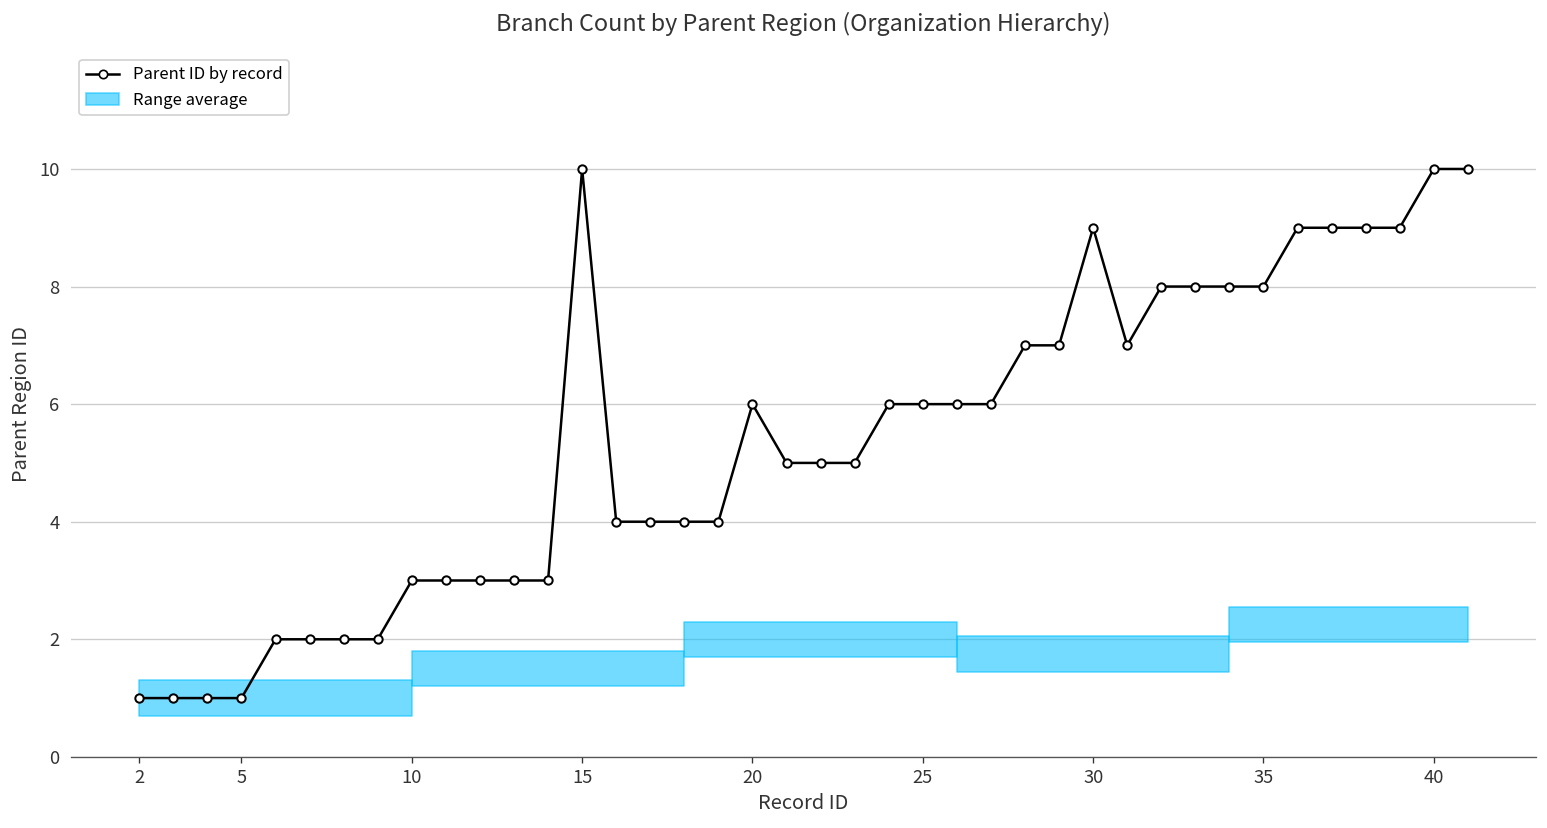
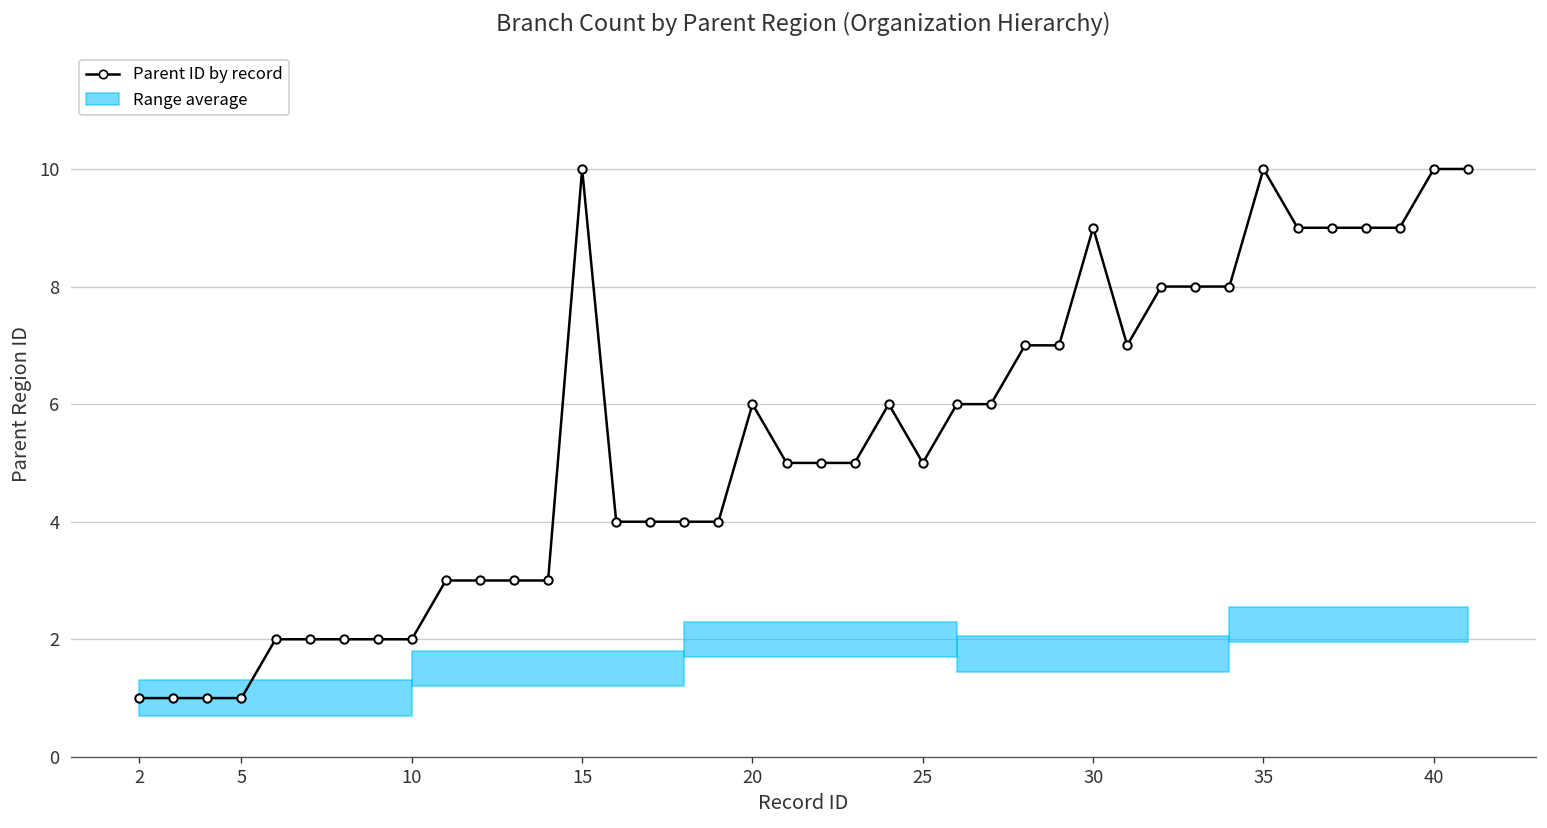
Parent ID by record, 10: 3 -> 2
Parent ID by record, 25: 6 -> 5
Parent ID by record, 35: 8 -> 10
